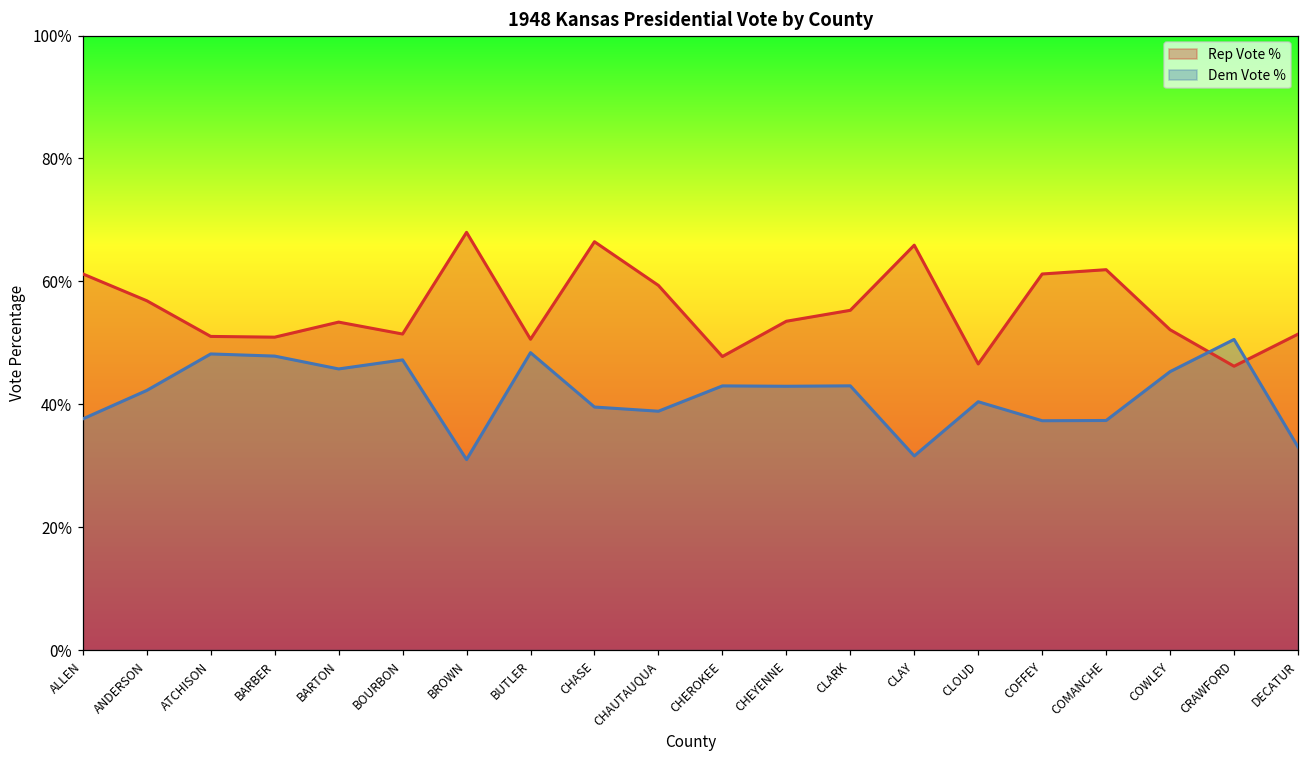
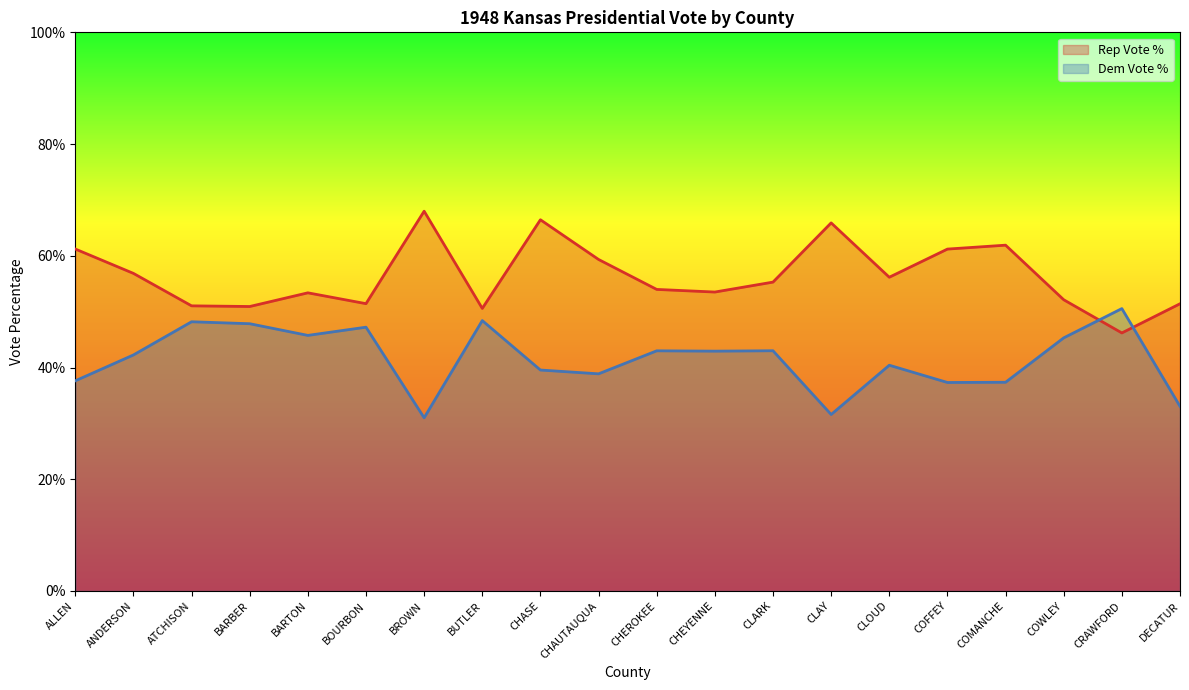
Rep Vote %, CHEROKEE: 48% -> 54%
Rep Vote %, CLOUD: 47% -> 56%
